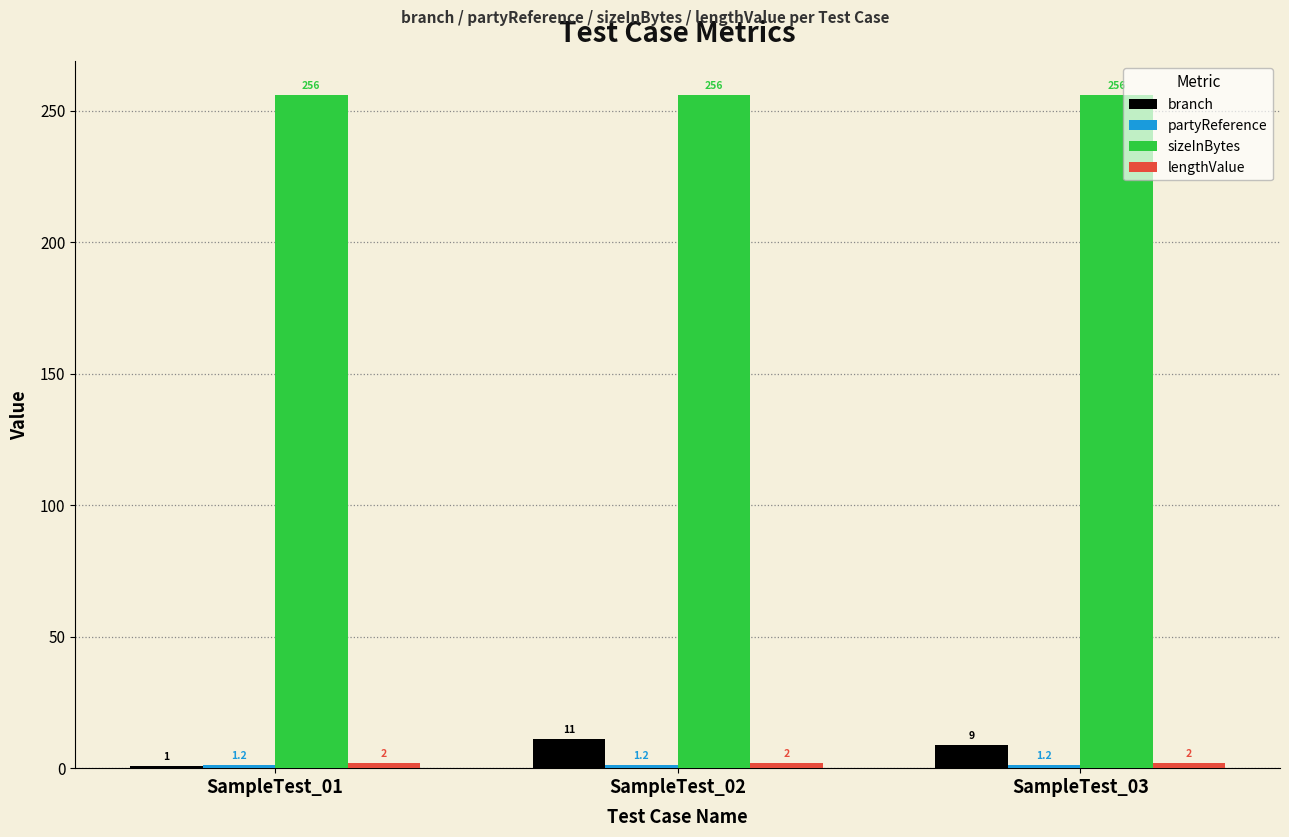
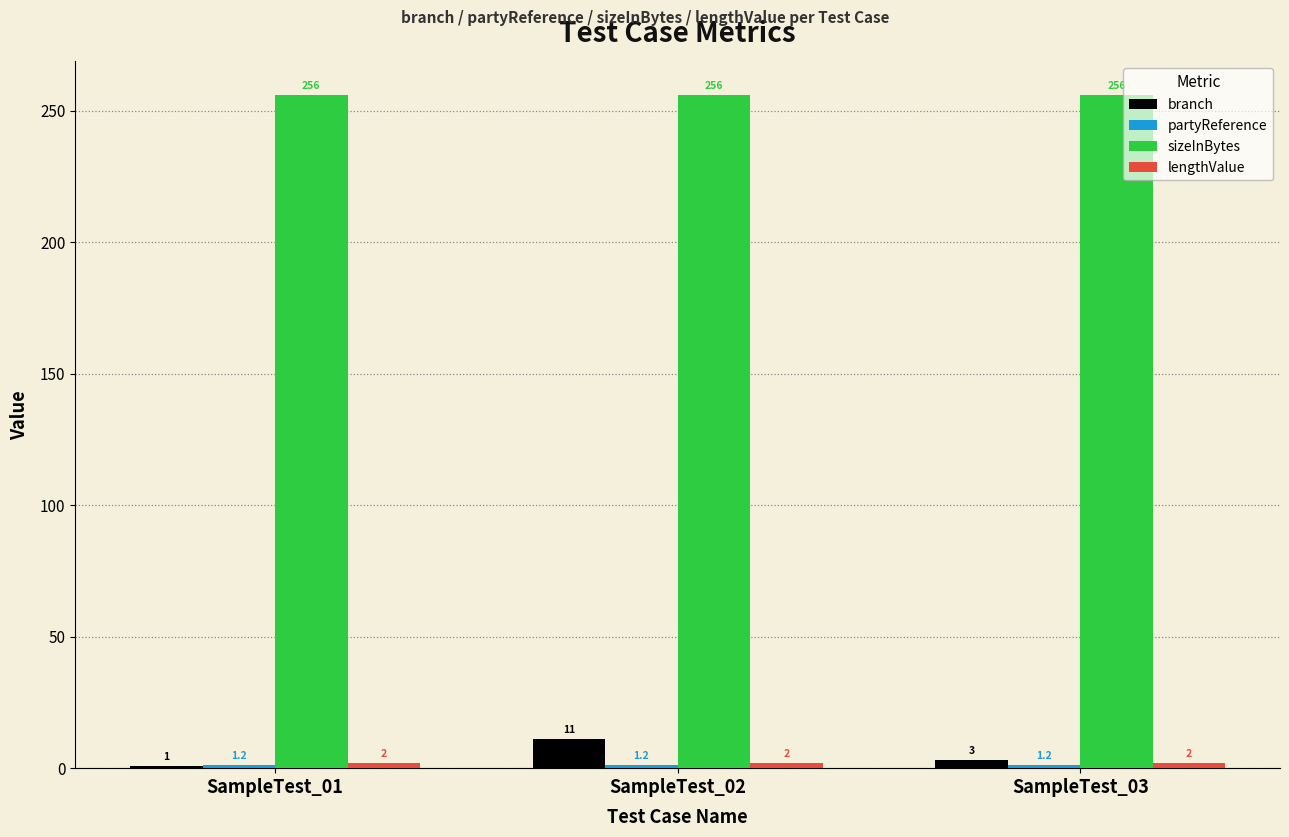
branch, SampleTest_03: 9 -> 3
